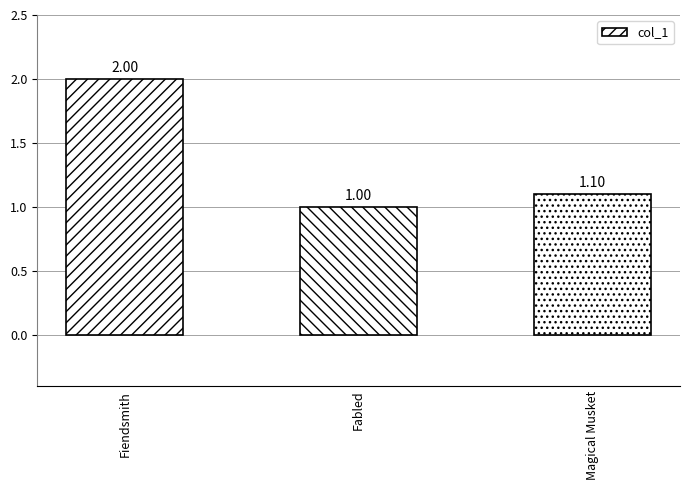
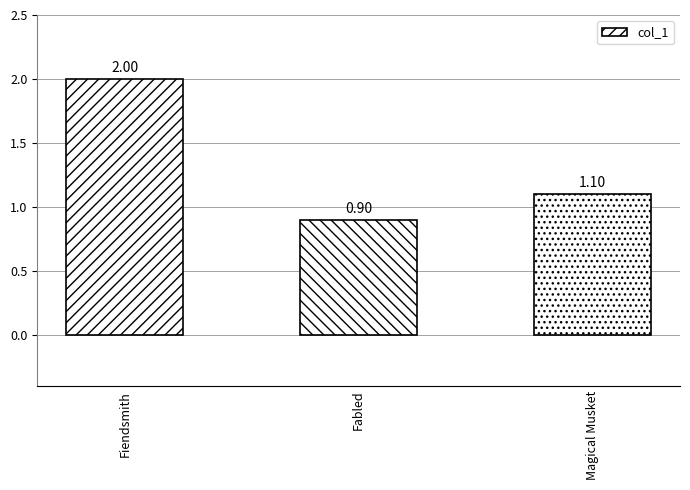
Fabled: 1.00 -> 0.90
